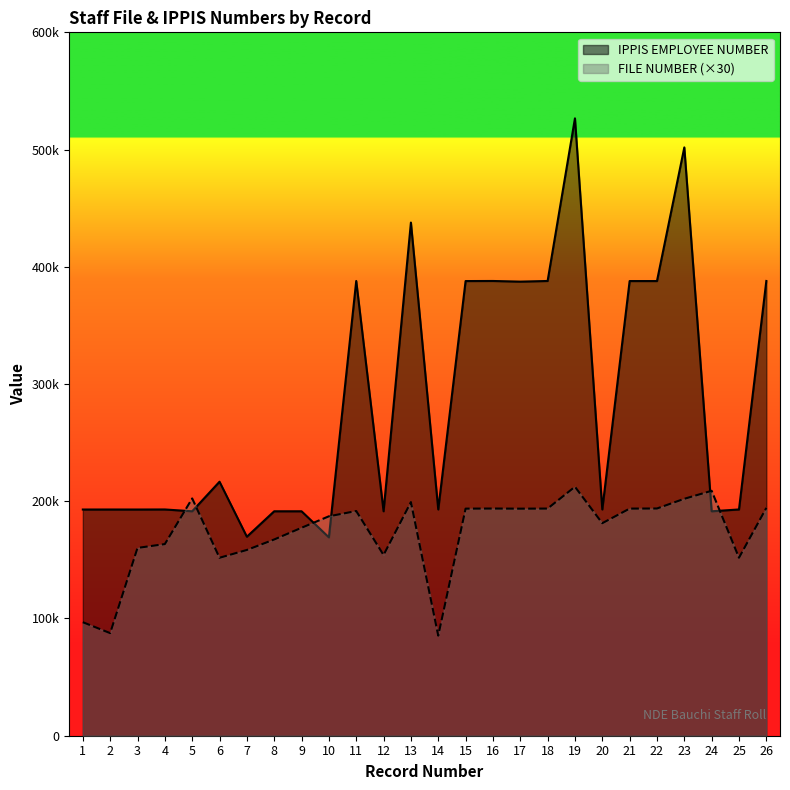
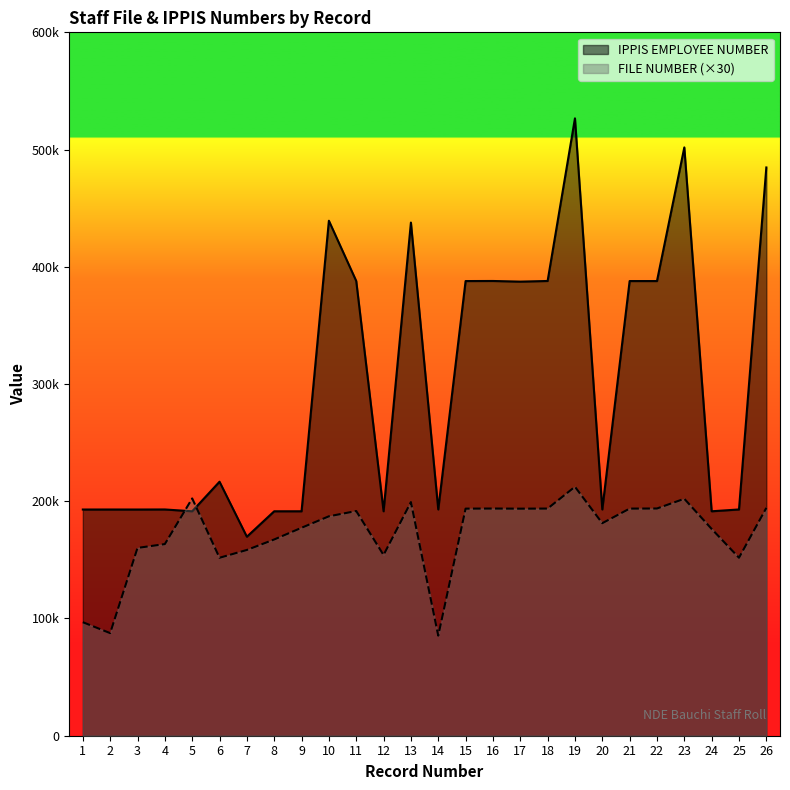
IPPIS EMPLOYEE NUMBER, 10: 169000 -> 439000
FILE NUMBER (×30), 24: 209000 -> 176000
IPPIS EMPLOYEE NUMBER, 26: 388000 -> 485000
